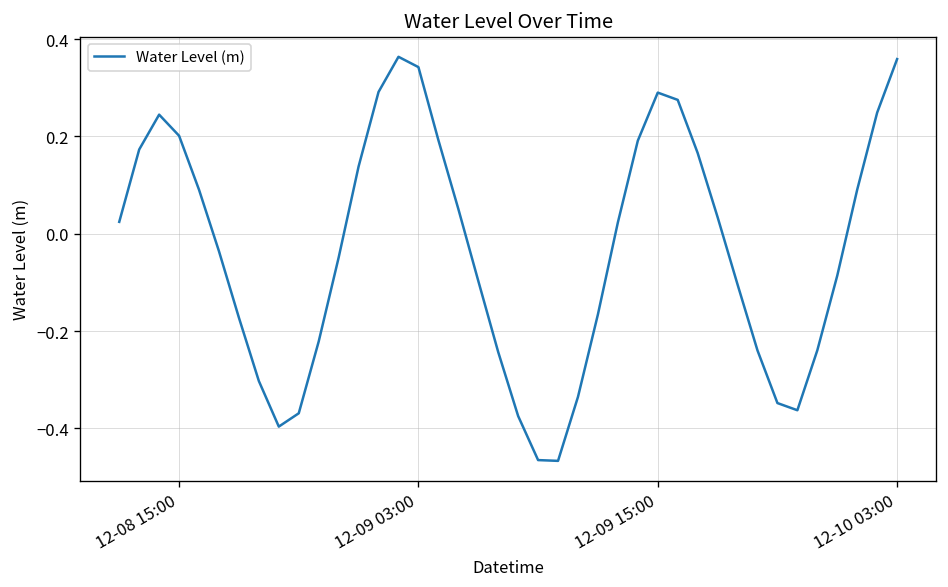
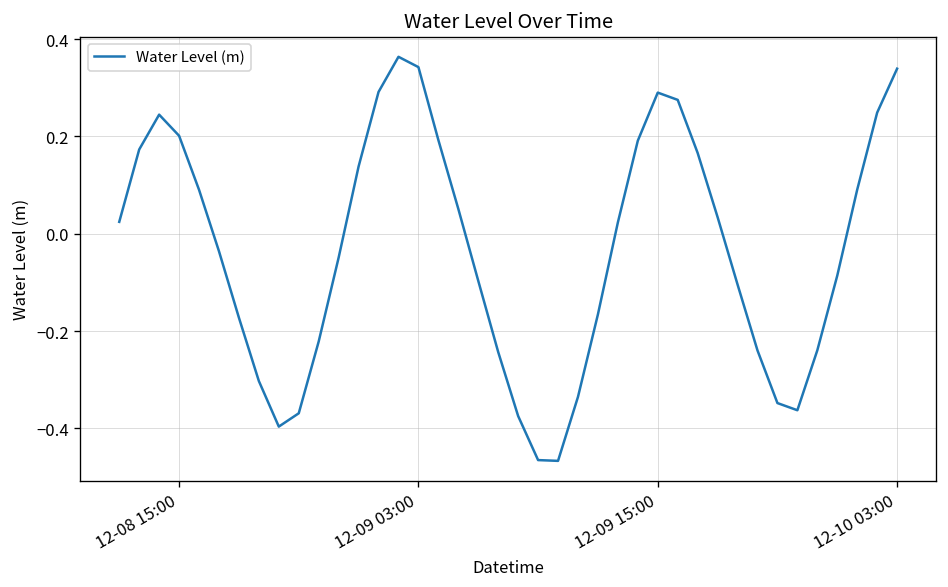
12-10 03:00: 0.36 -> 0.34
